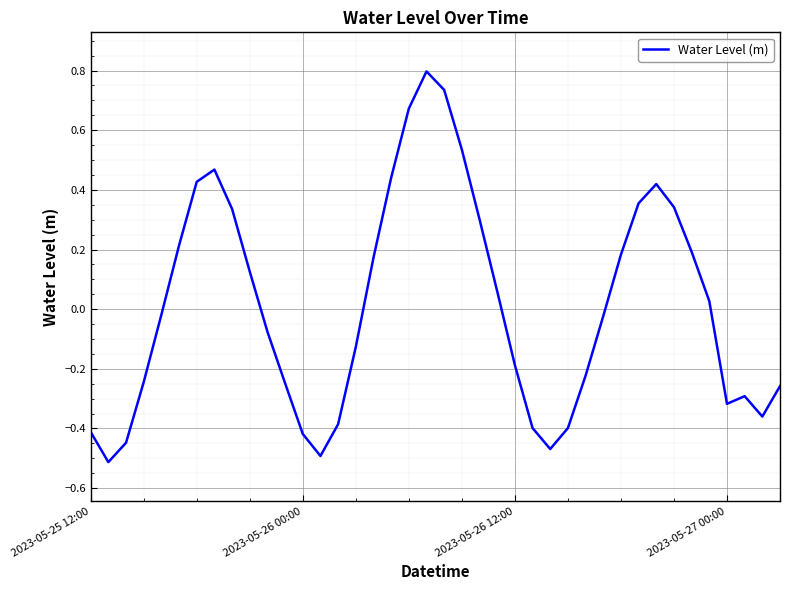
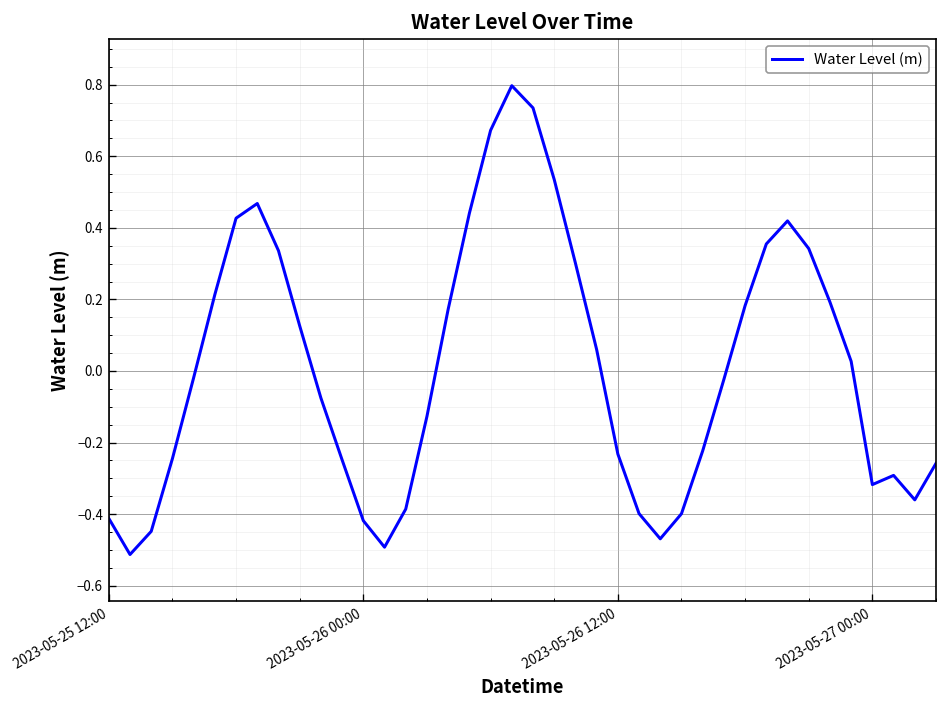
2023-05-26 12:00: -0.19 -> -0.23
